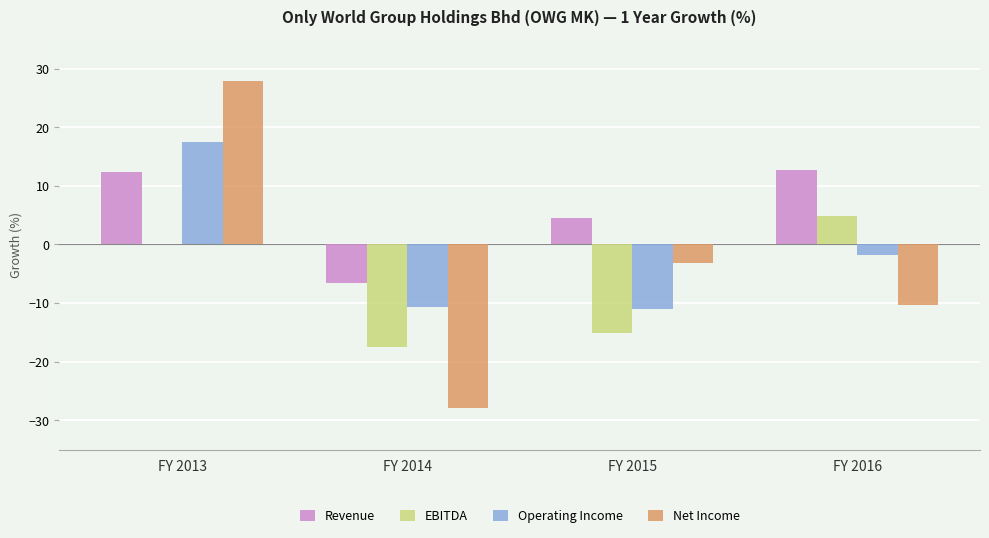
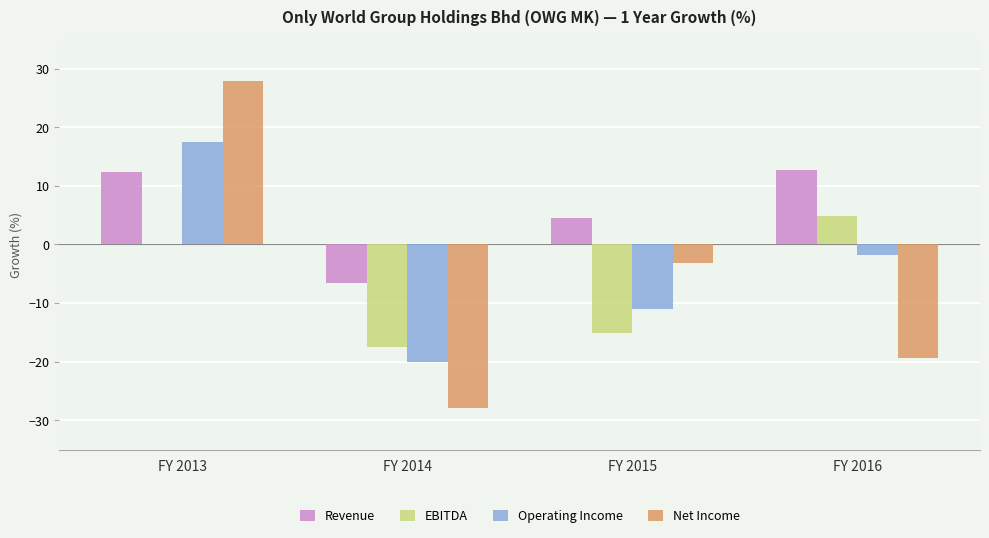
Operating Income, FY 2014: -11 -> -20
Net Income, FY 2016: -10 -> -19
